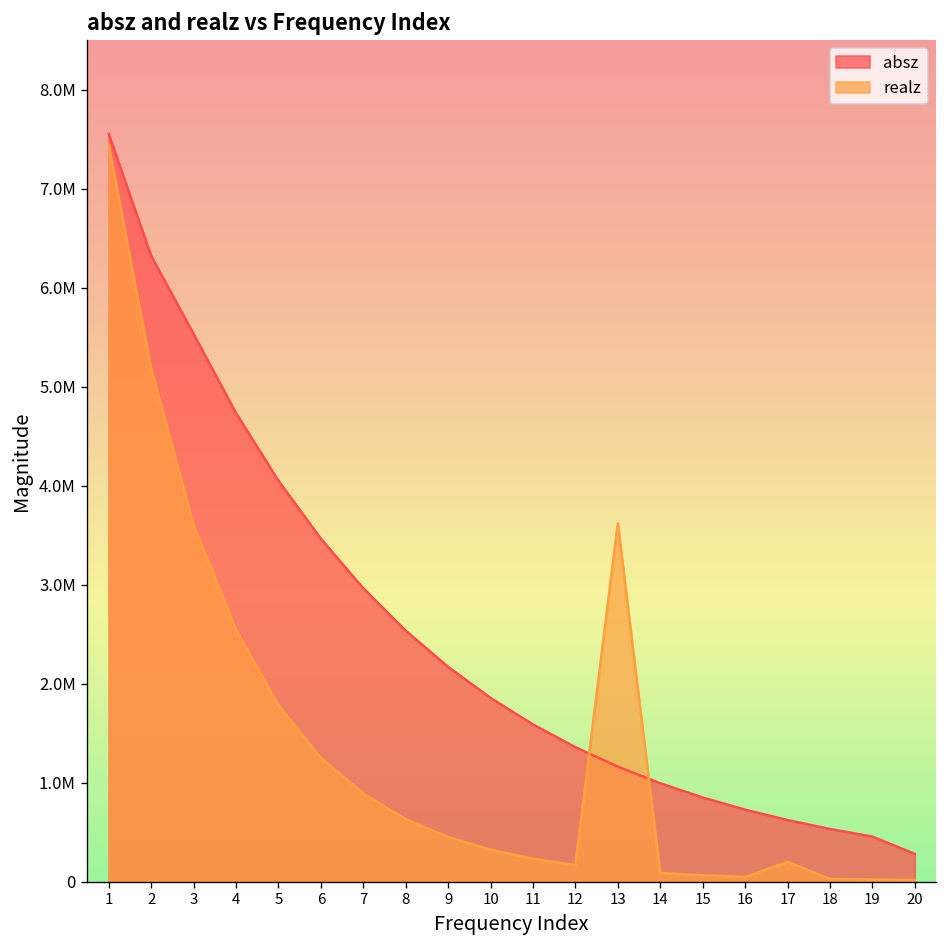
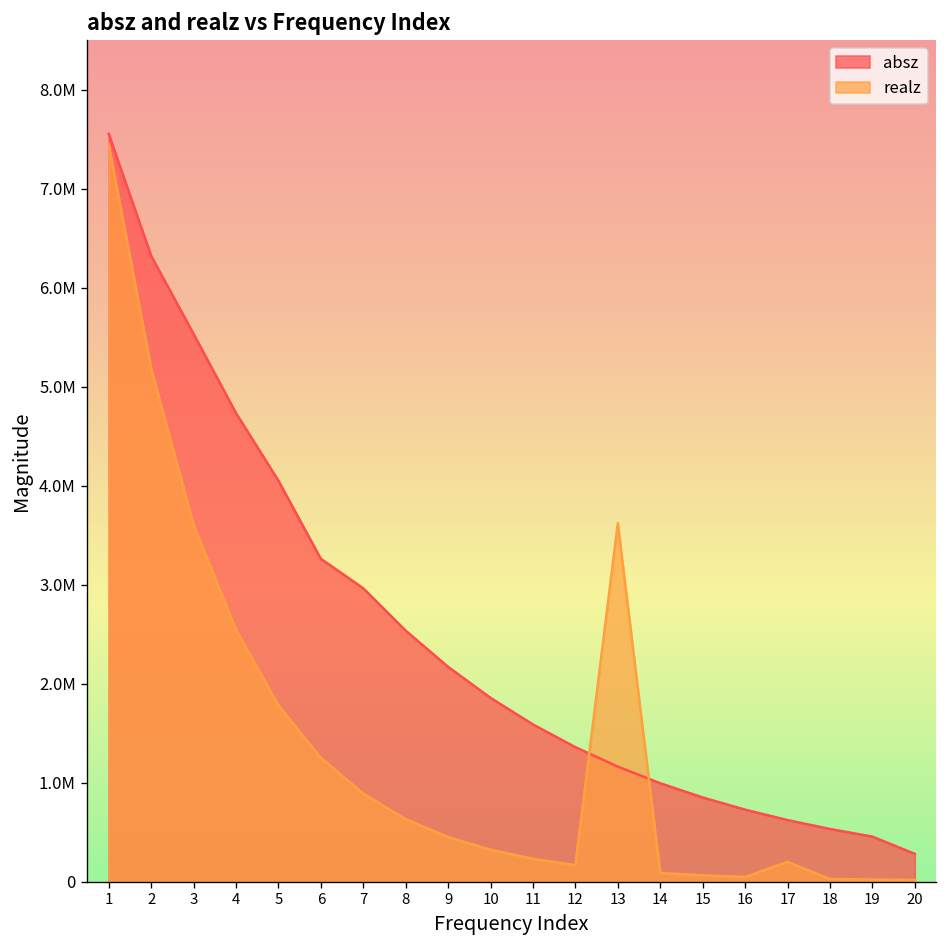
absz, 6: 3500000 -> 3300000
